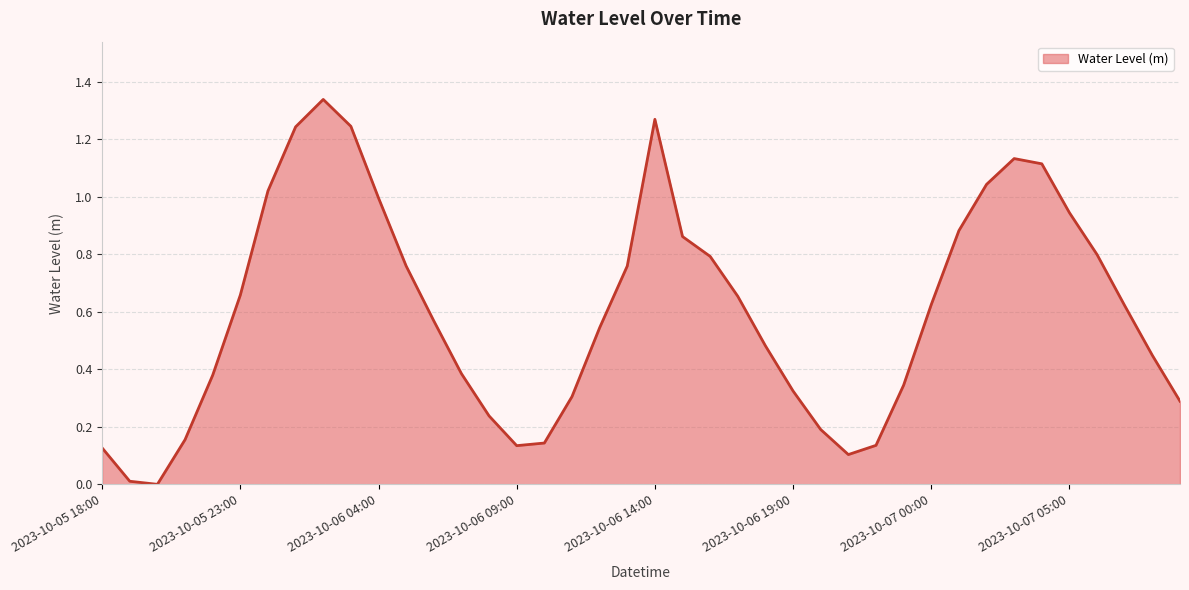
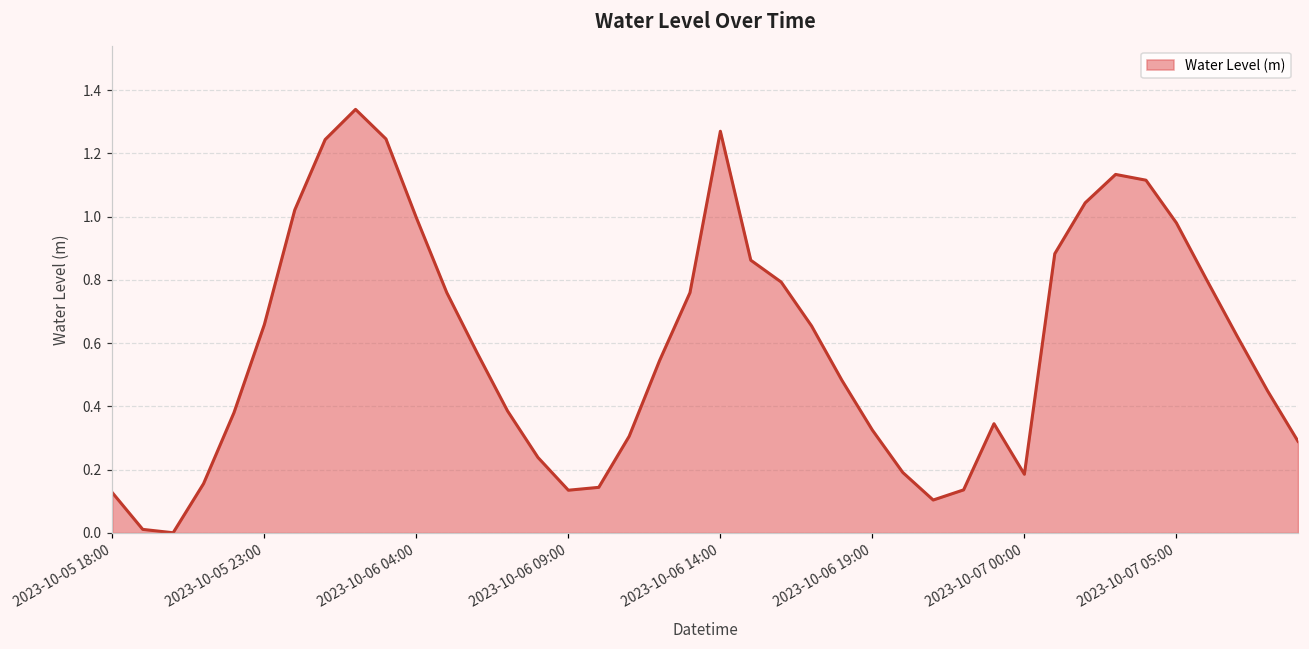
2023-10-07 00:00: 0.63 -> 0.19
2023-10-07 05:00: 0.95 -> 0.98
